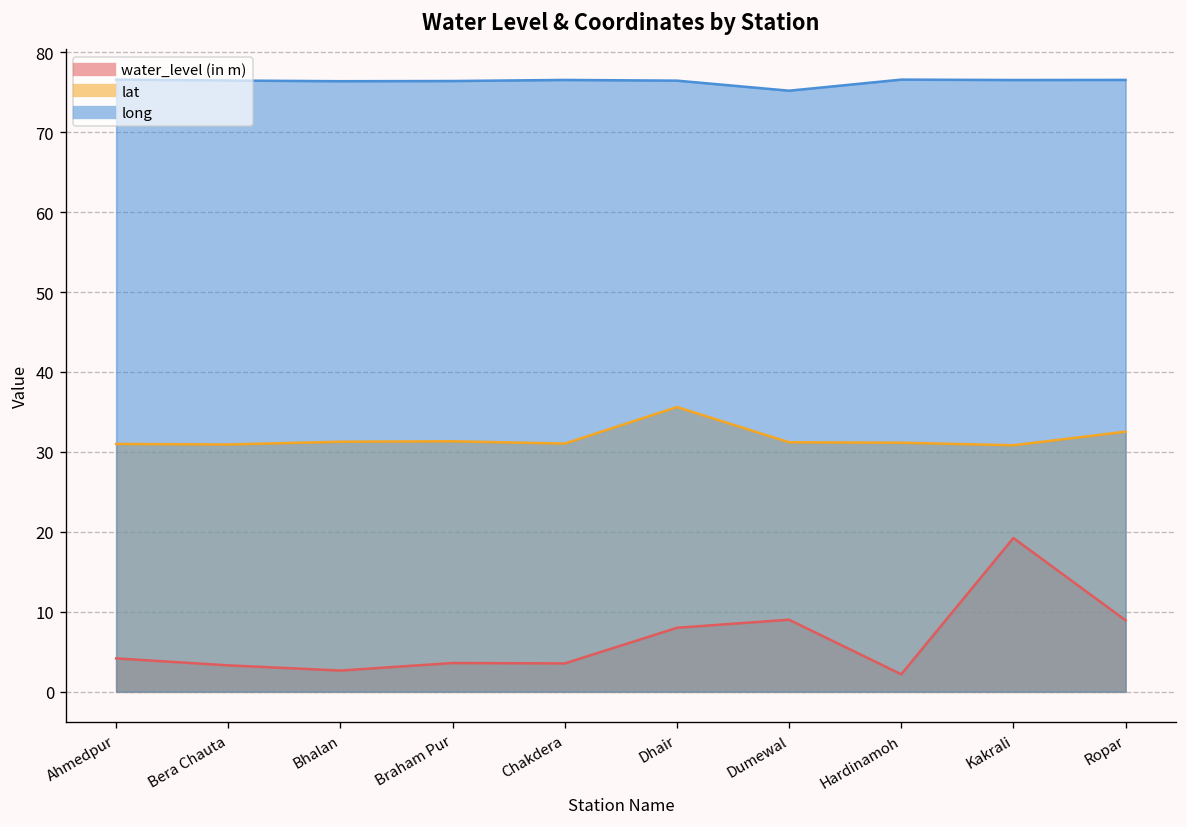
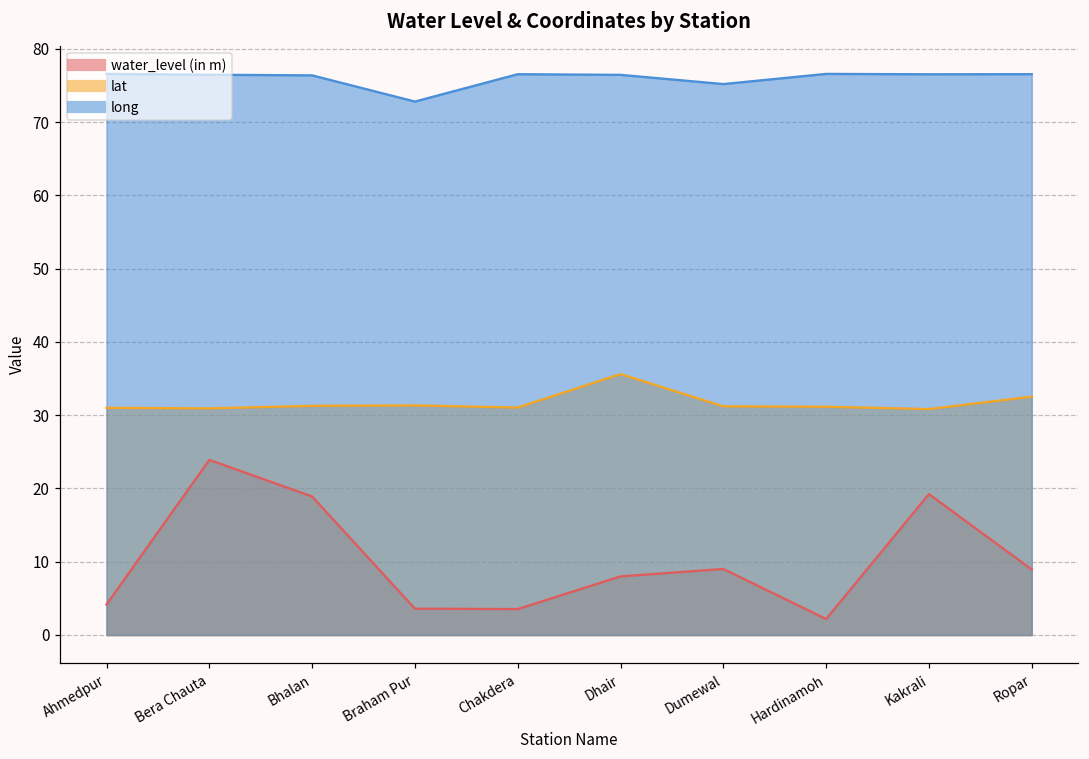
water_level (in m), Bera Chauta: 3 -> 24
water_level (in m), Bhalan: 3 -> 19
long, Braham Pur: 76 -> 73
